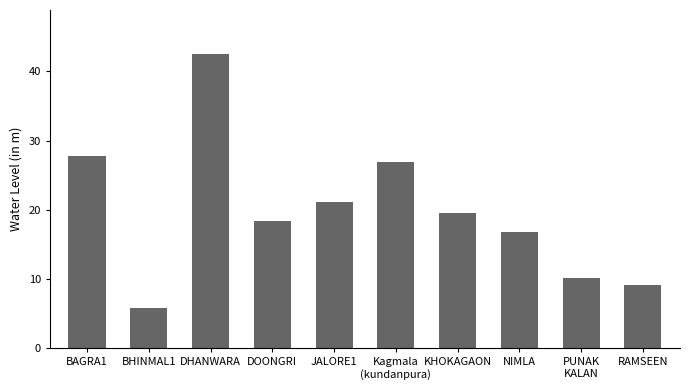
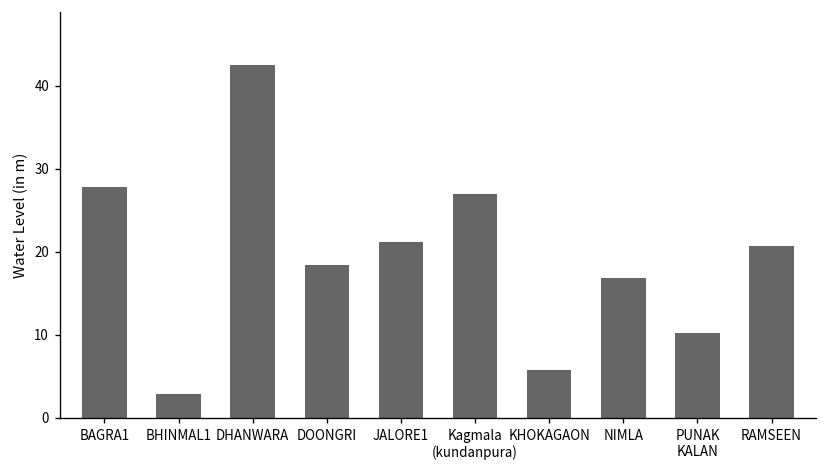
BHINMAL1: 6 -> 3
KHOKAGAON: 19 -> 6
RAMSEEN: 9 -> 21
